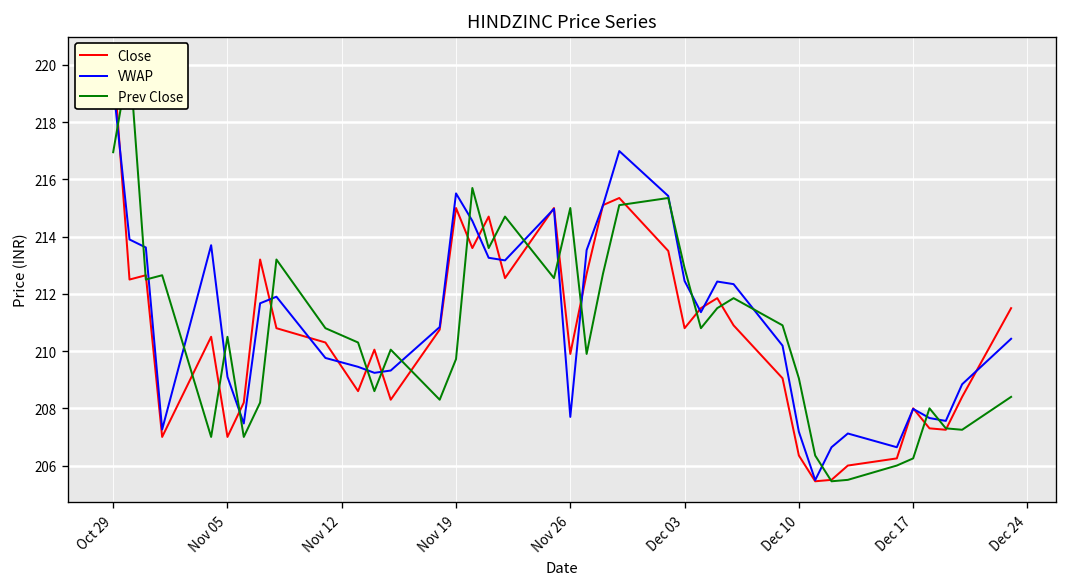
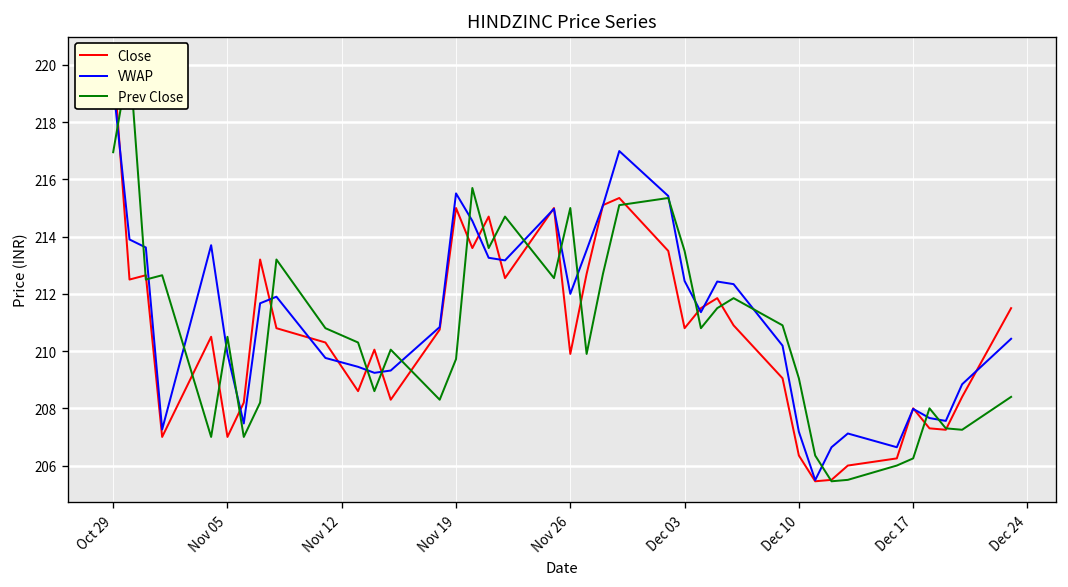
VWAP, Nov 05: 209.1 -> 209.9
VWAP, Nov 26: 207.7 -> 212.0
Prev Close, Dec 03: 212.9 -> 213.5
